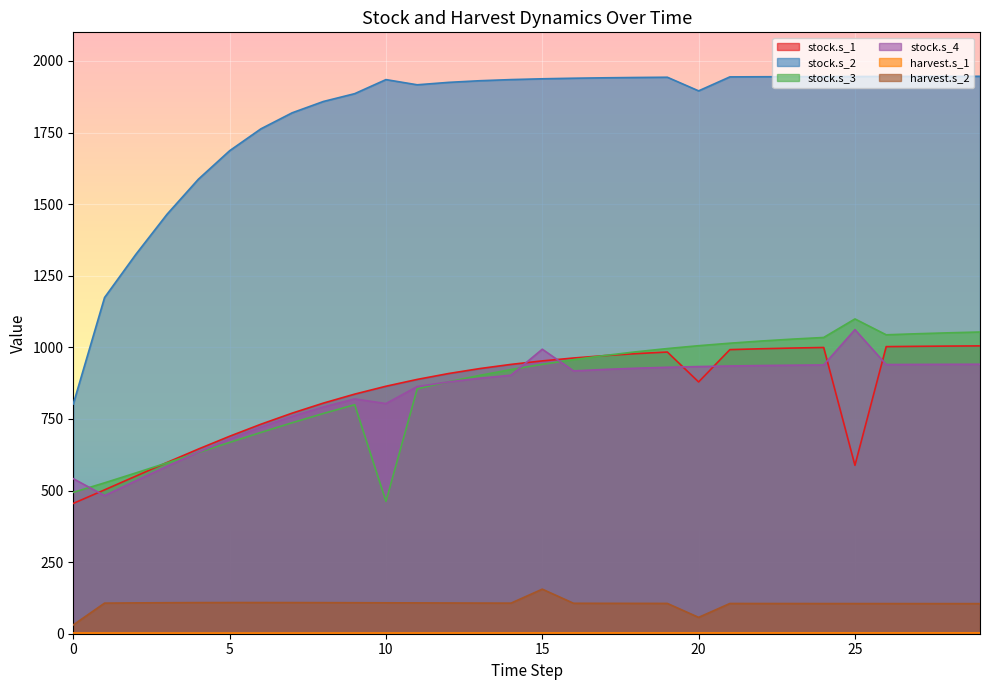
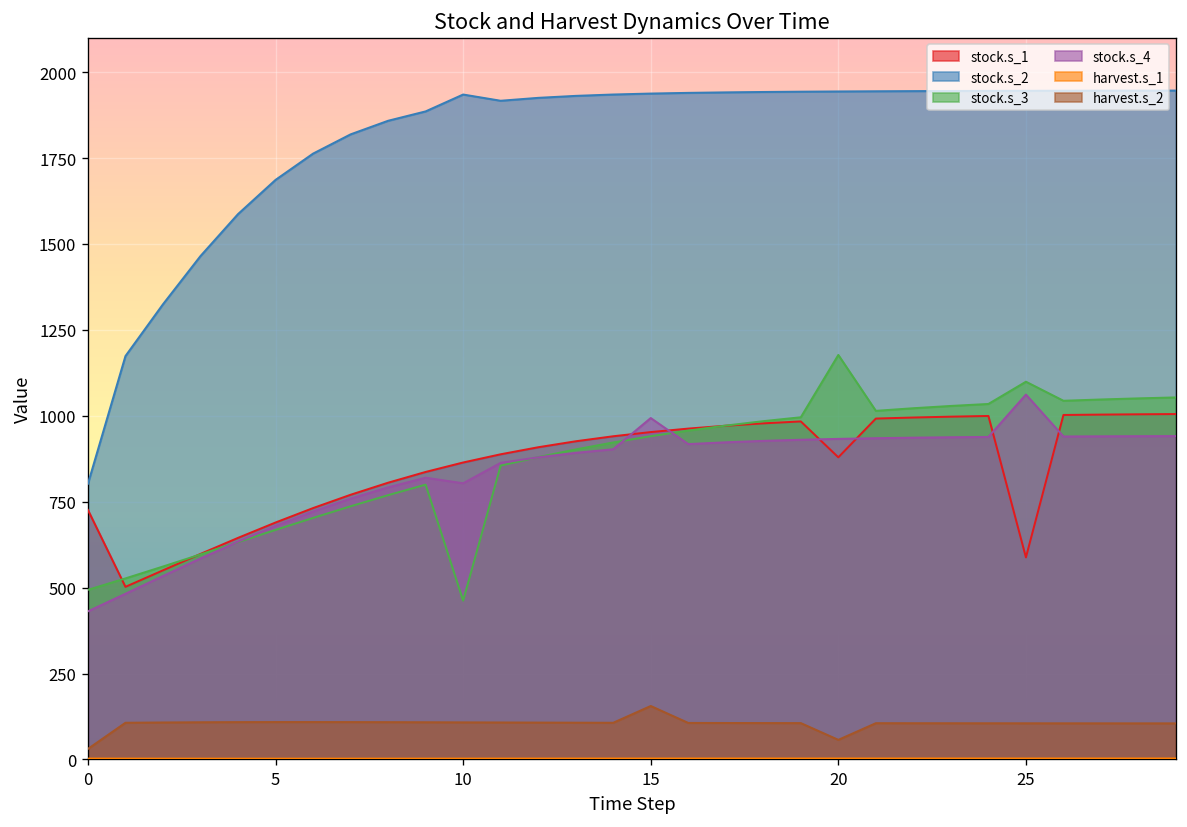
stock.s_1, 0: 460 -> 730
stock.s_4, 0: 540 -> 430
stock.s_2, 20: 1900 -> 1940
stock.s_3, 20: 1010 -> 1180
